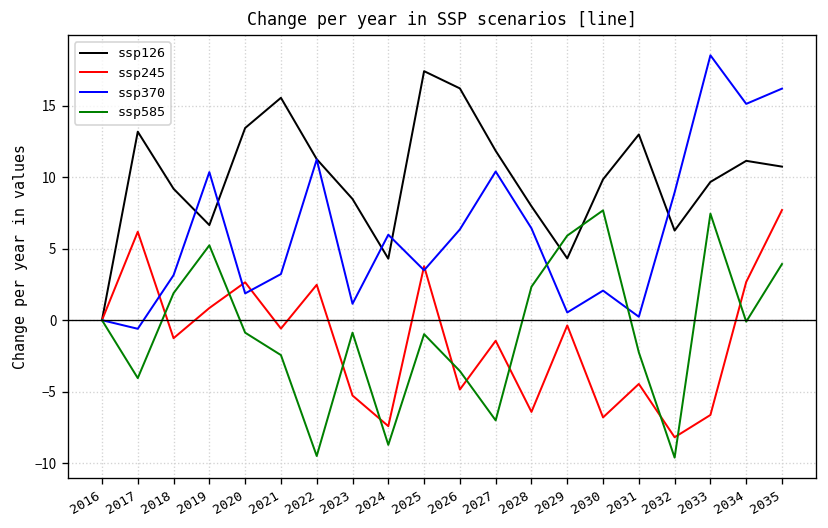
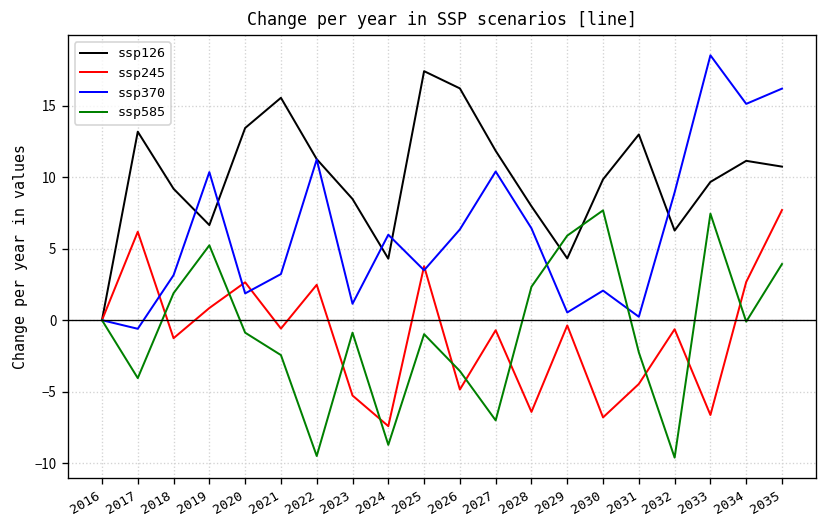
ssp245, 2027: -1.4 -> -0.7
ssp245, 2032: -8.2 -> -0.6
